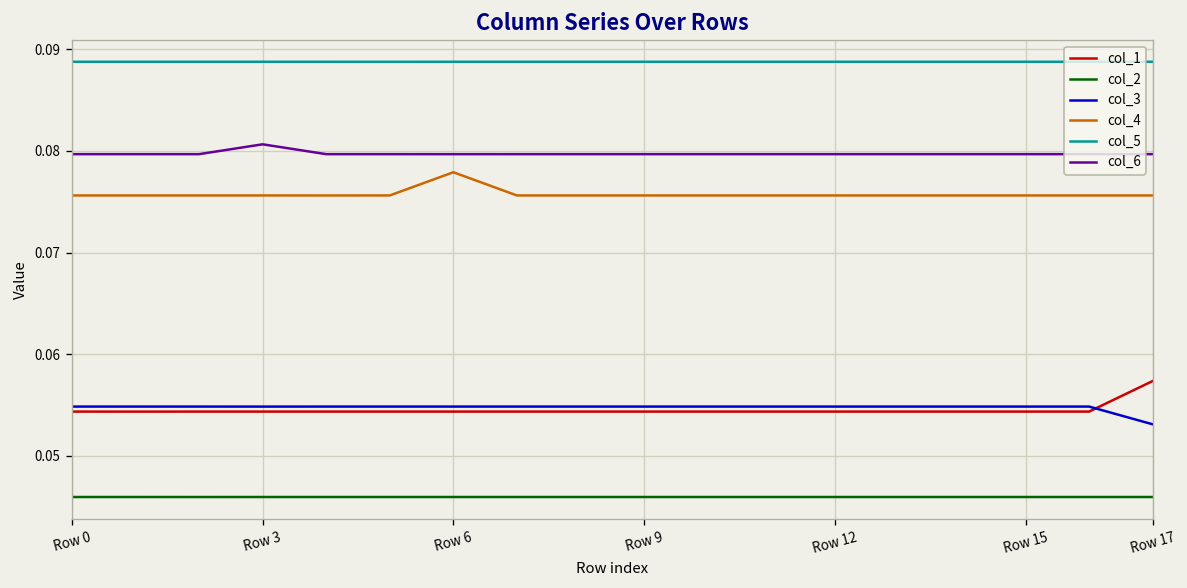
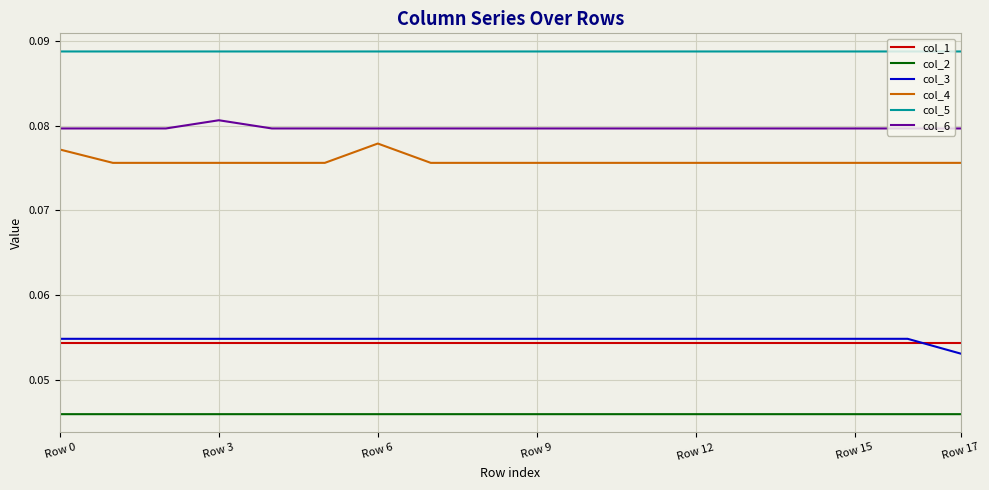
col_4, Row 0: 0.076 -> 0.077
col_1, Row 17: 0.057 -> 0.054
